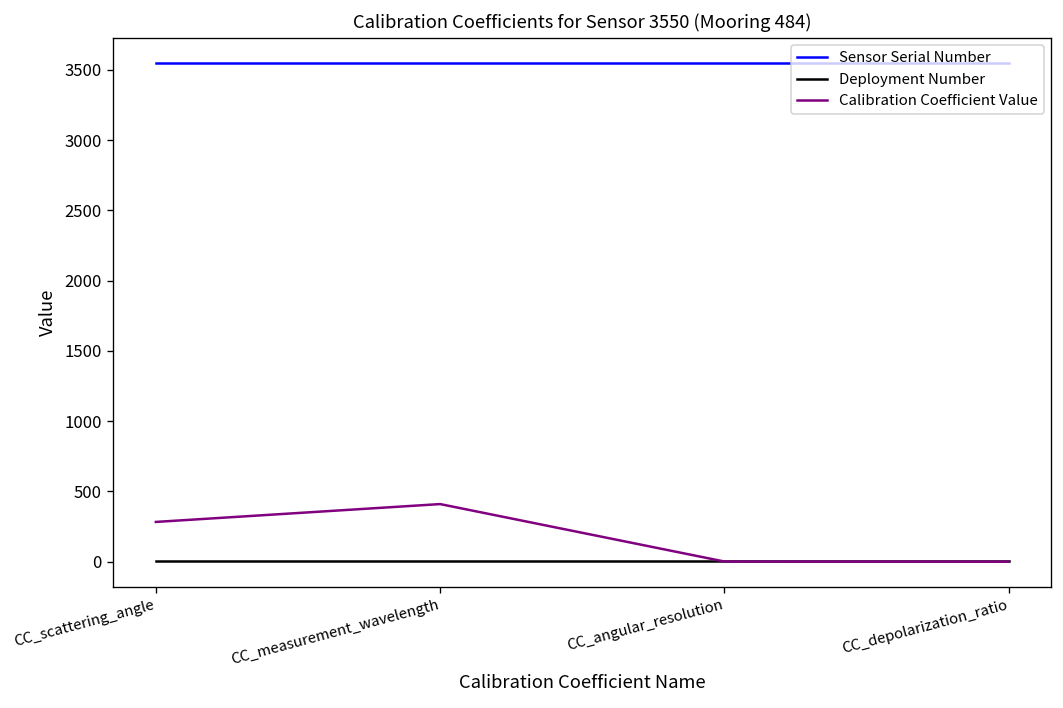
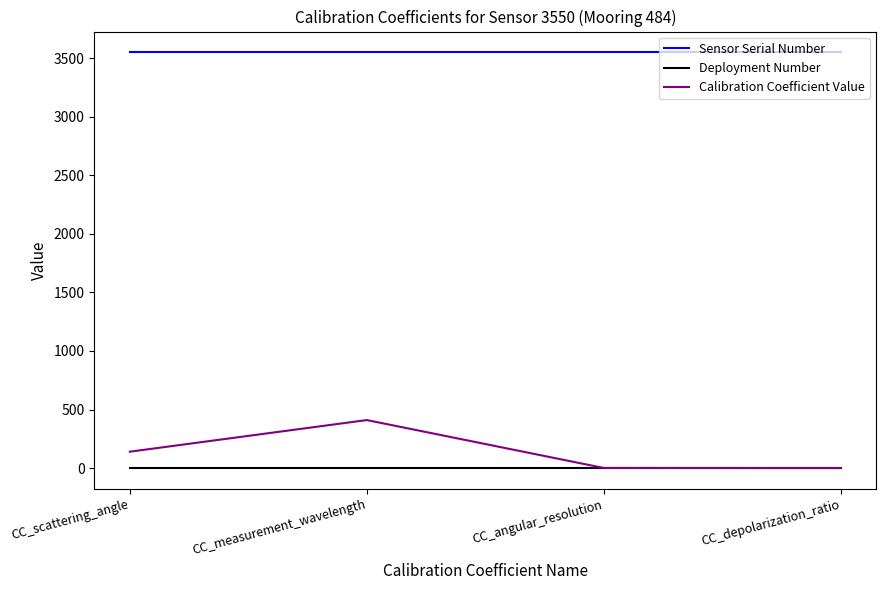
Calibration Coefficient Value, CC_scattering_angle: 280 -> 140
